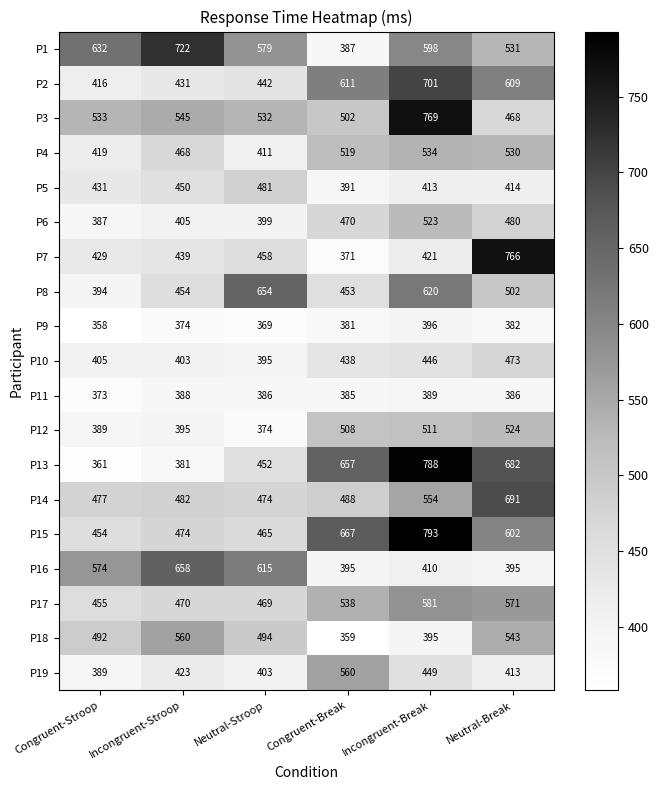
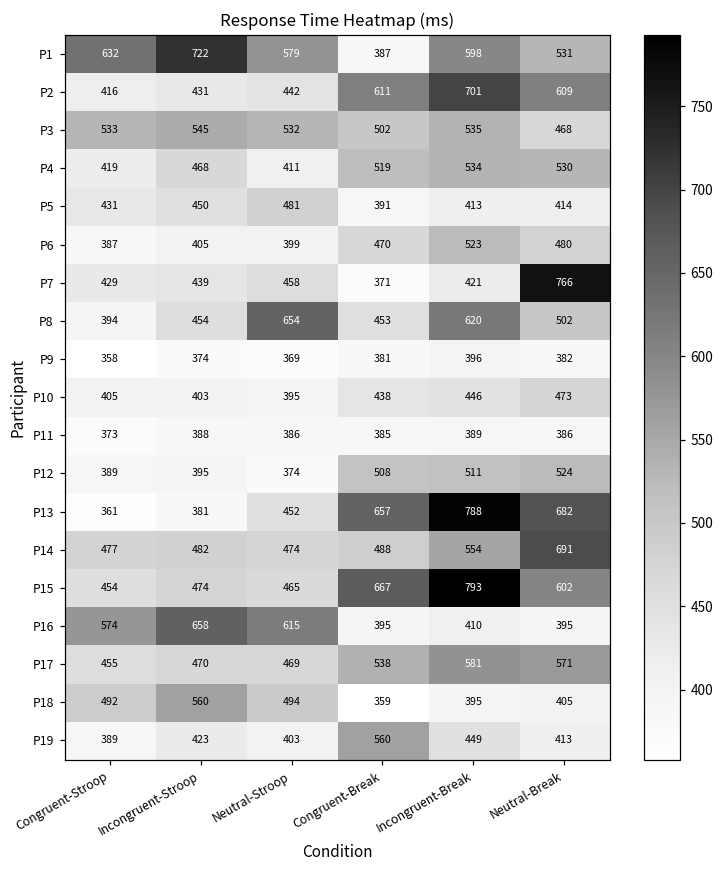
P3, Incongruent-Break: 769 -> 535
P18, Neutral-Break: 543 -> 405
